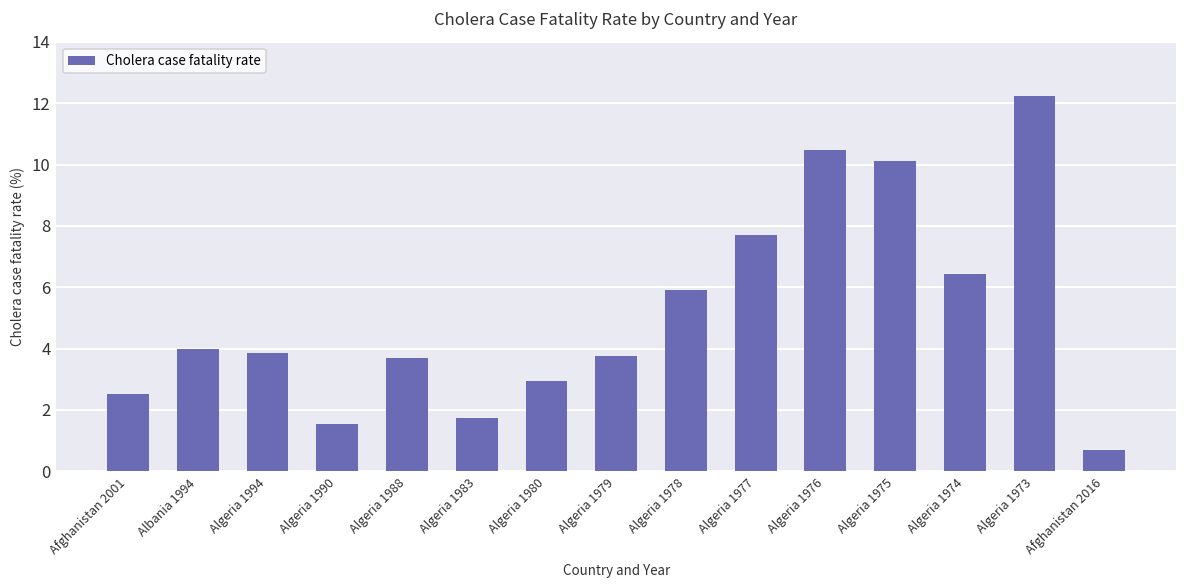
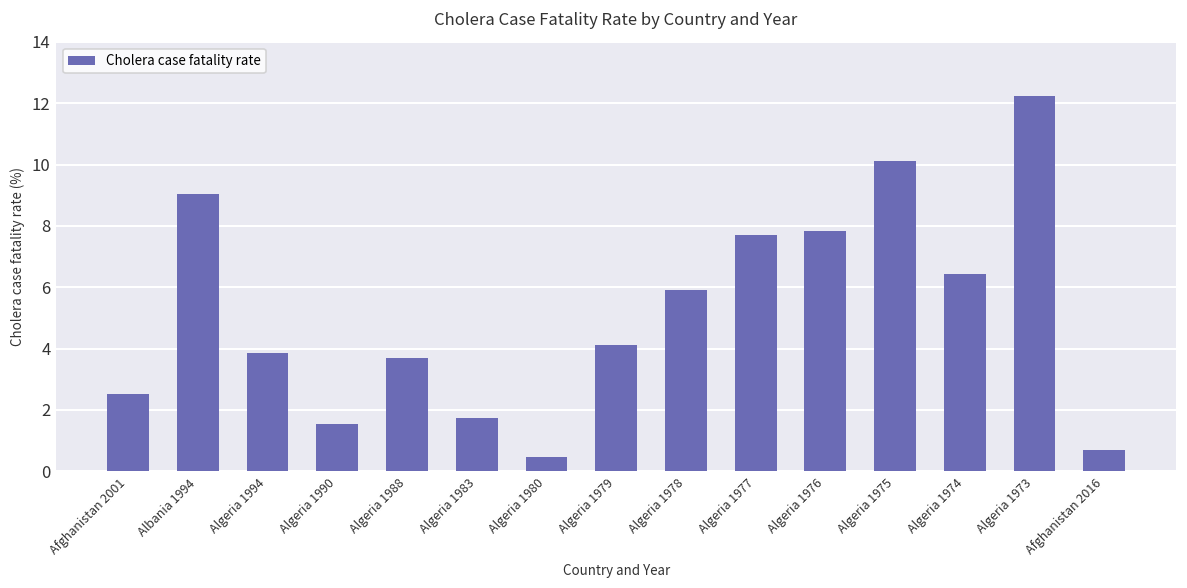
Albania 1994: 4.0 -> 9.0
Algeria 1980: 2.9 -> 0.5
Algeria 1979: 3.7 -> 4.1
Algeria 1976: 10.5 -> 7.8
